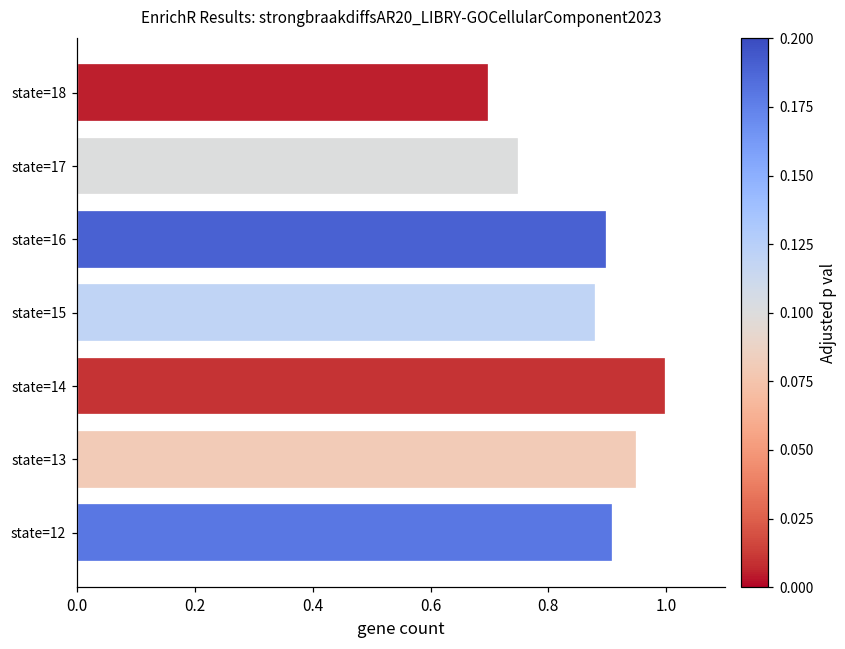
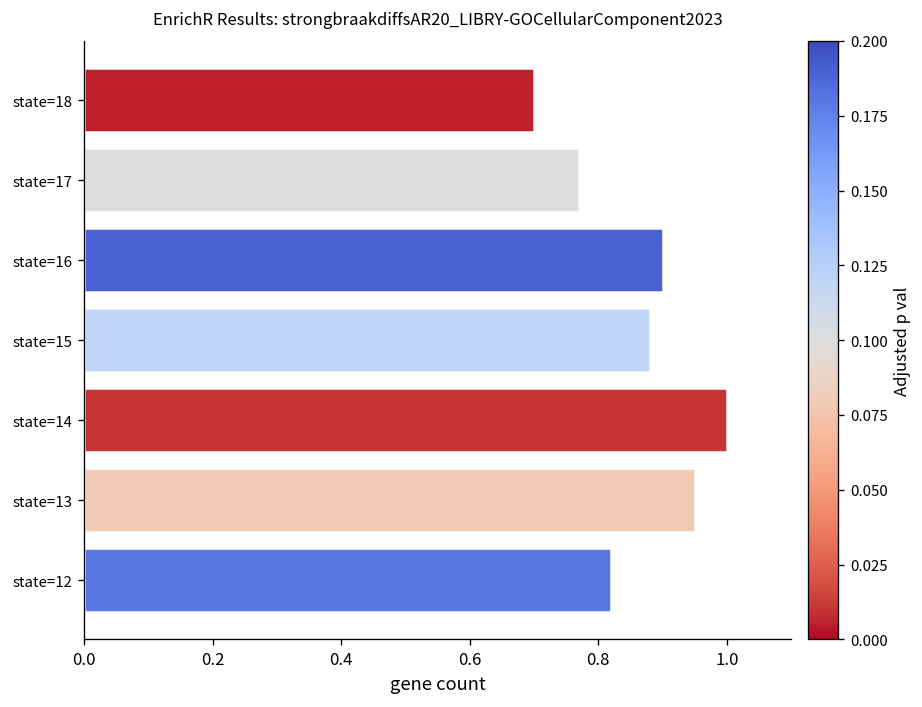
state=17: 0.75 -> 0.77
state=12: 0.91 -> 0.82
